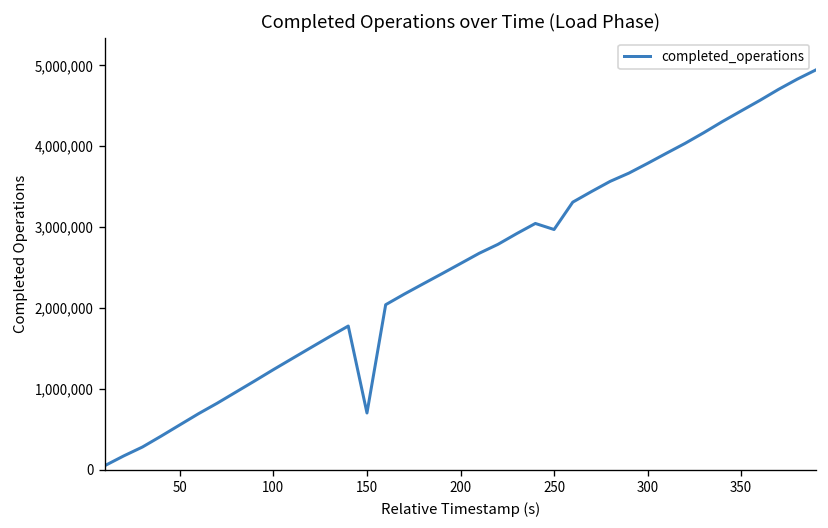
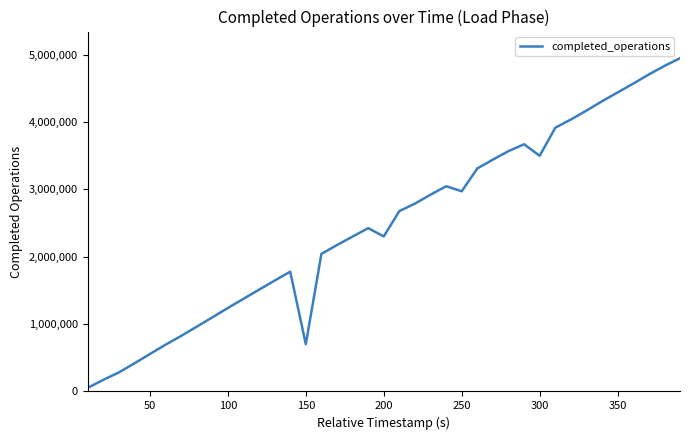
200: 2,600,000 -> 2,300,000
300: 3,800,000 -> 3,500,000
